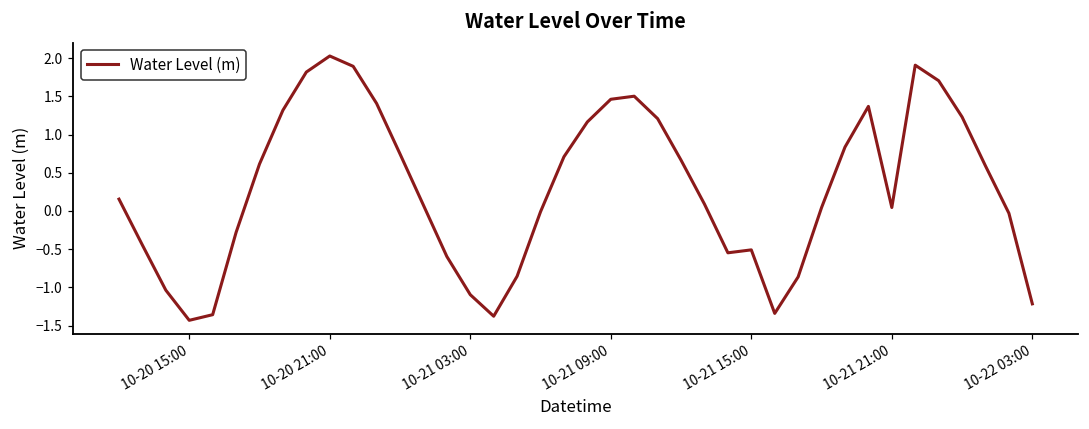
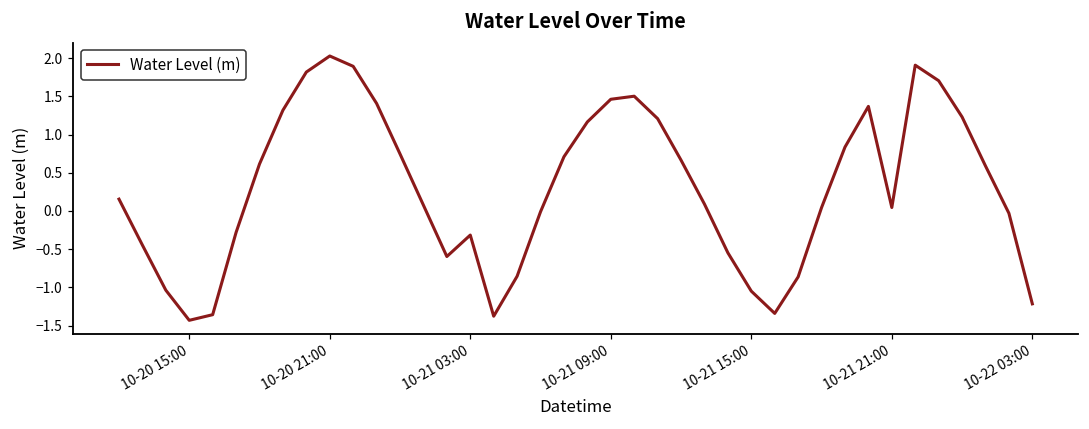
10-21 03:00: -1.1 -> -0.3
10-21 15:00: -0.5 -> -1.1
